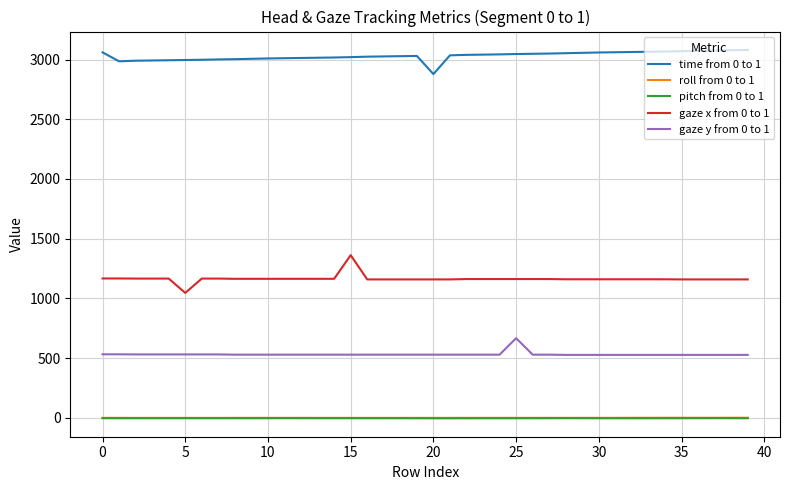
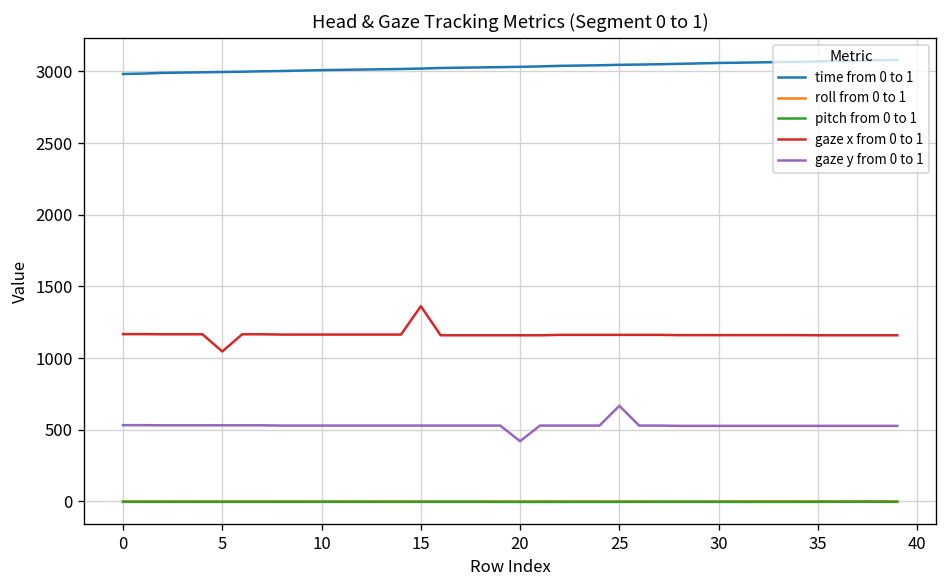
time from 0 to 1, 0: 3060 -> 2980
time from 0 to 1, 20: 2880 -> 3030
gaze y from 0 to 1, 20: 530 -> 420
